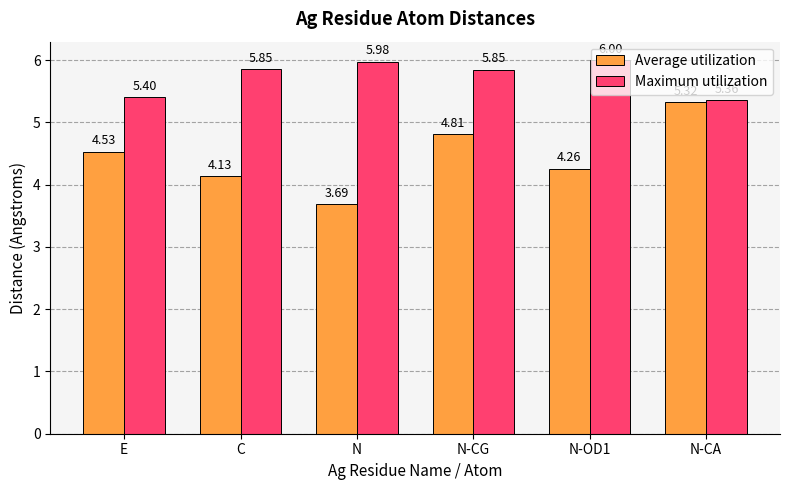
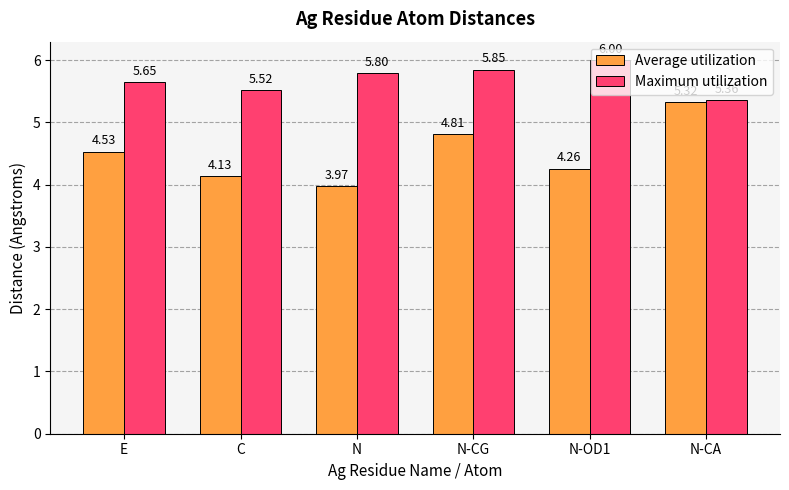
Maximum utilization, E: 5.40 -> 5.65
Maximum utilization, C: 5.85 -> 5.52
Average utilization, N: 3.69 -> 3.97
Maximum utilization, N: 5.98 -> 5.80
